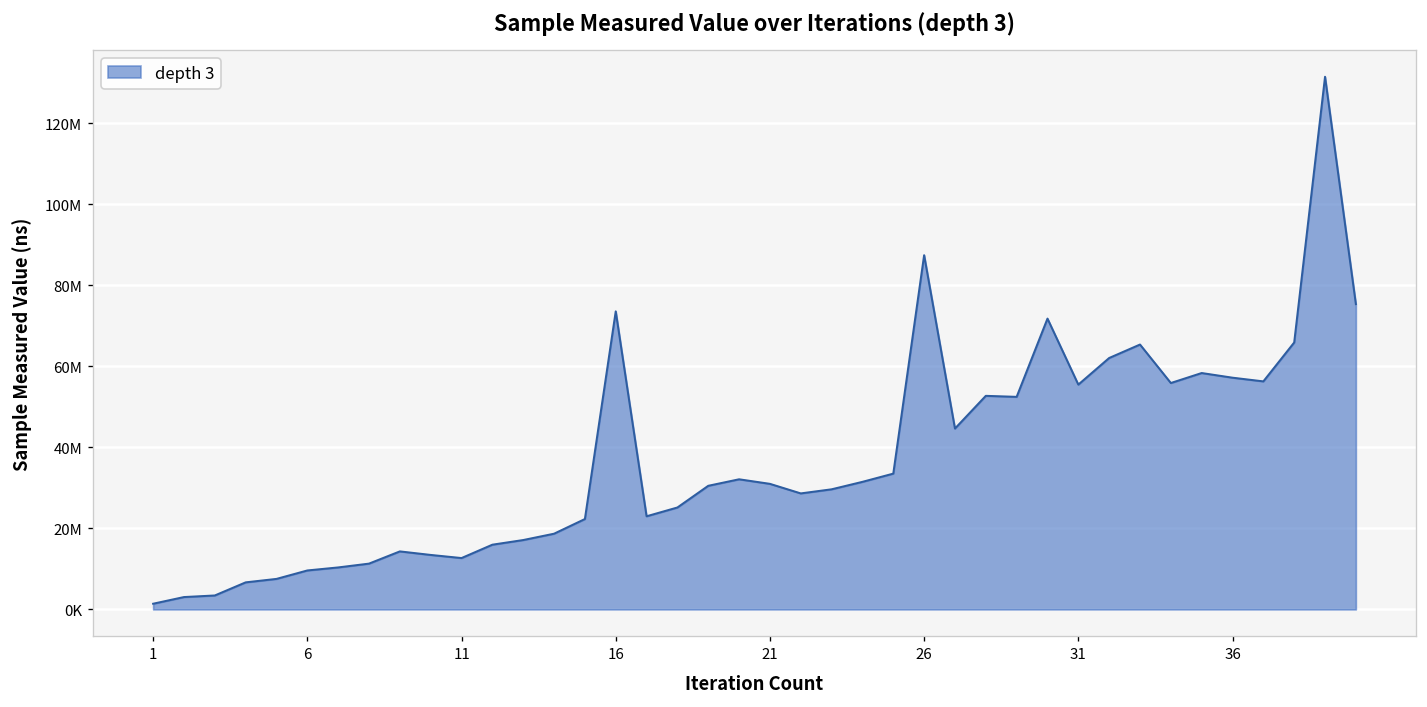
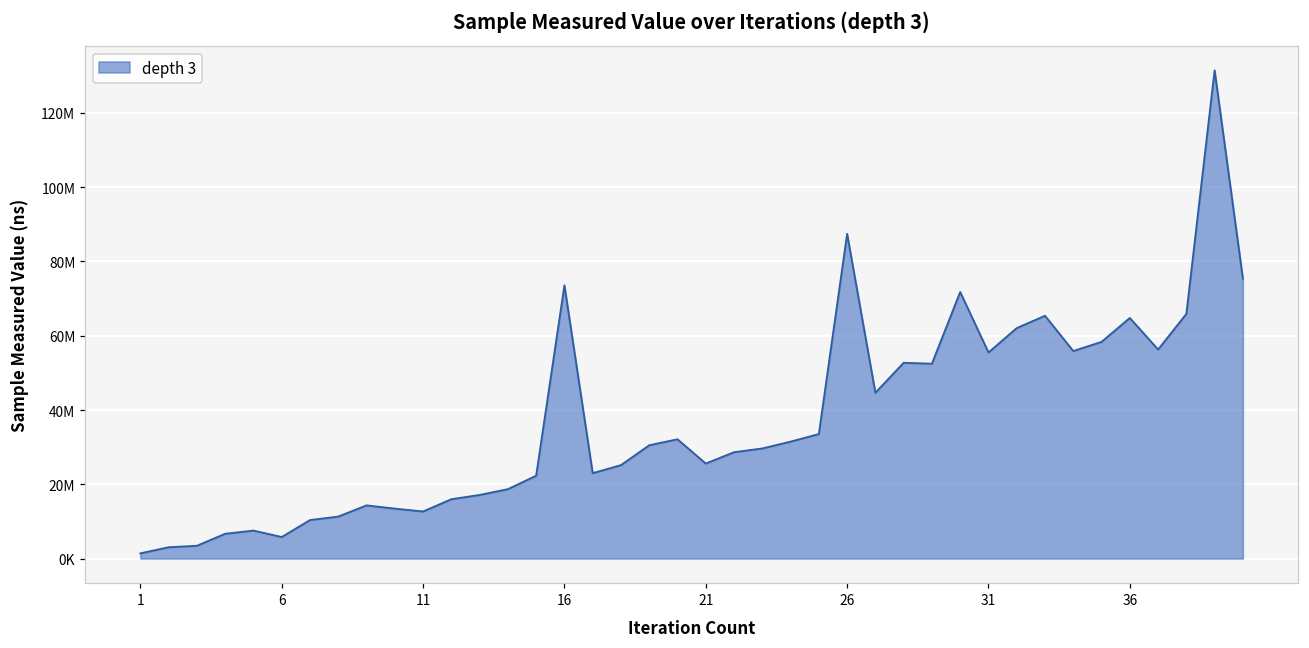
6: 10000000 -> 6000000
21: 31000000 -> 26000000
36: 57000000 -> 65000000
